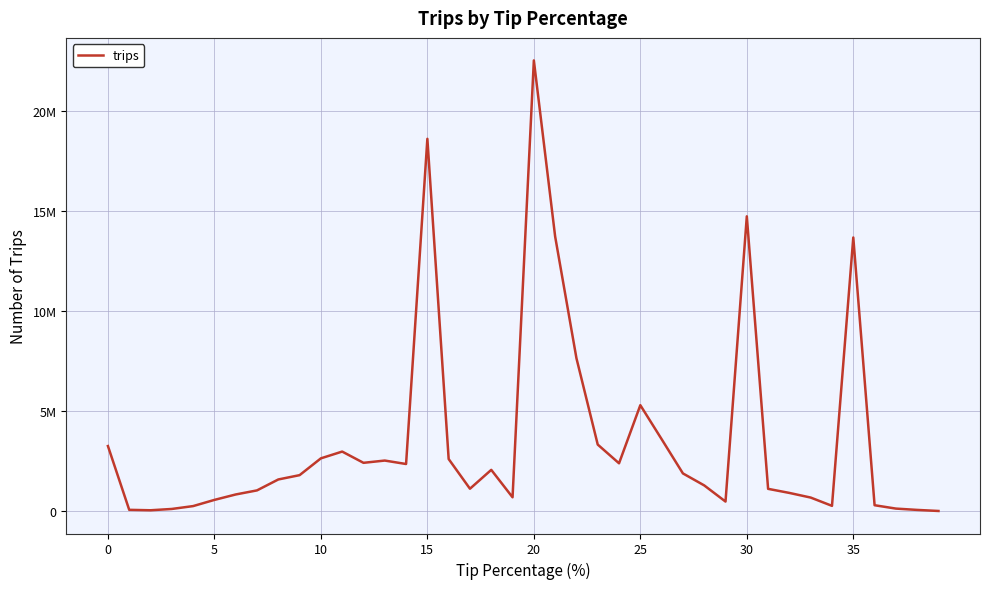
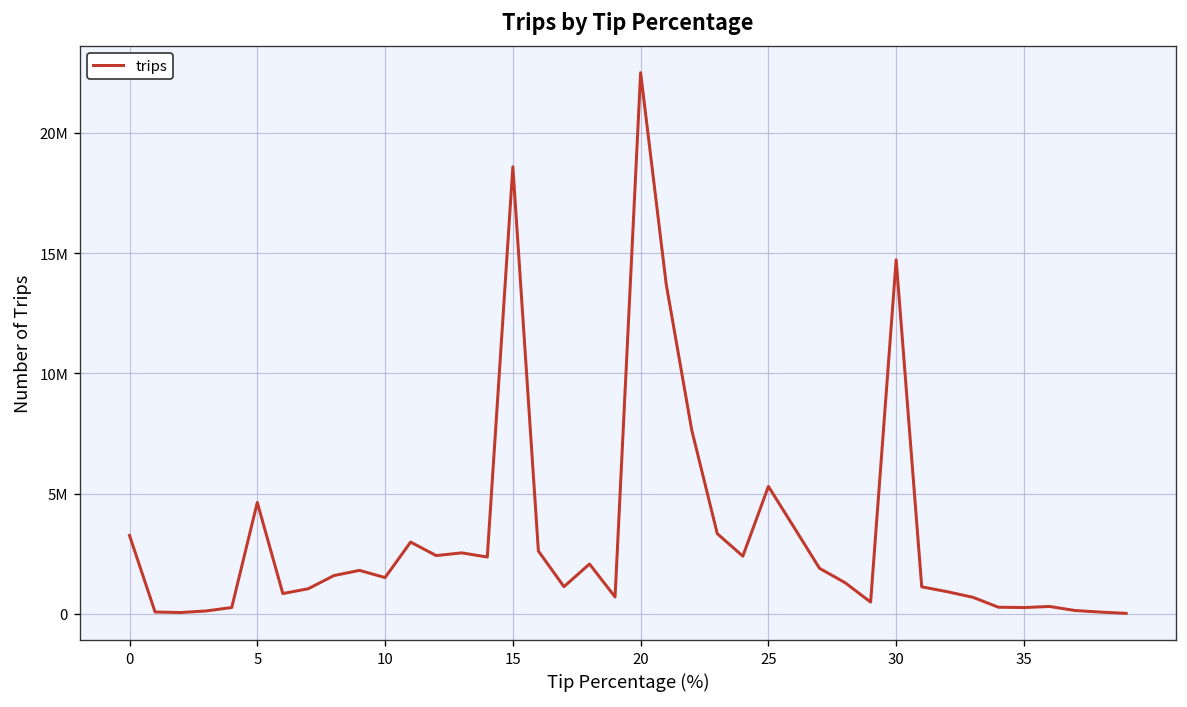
5: 600000 -> 4600000
10: 2600000 -> 1500000
35: 13700000 -> 300000
